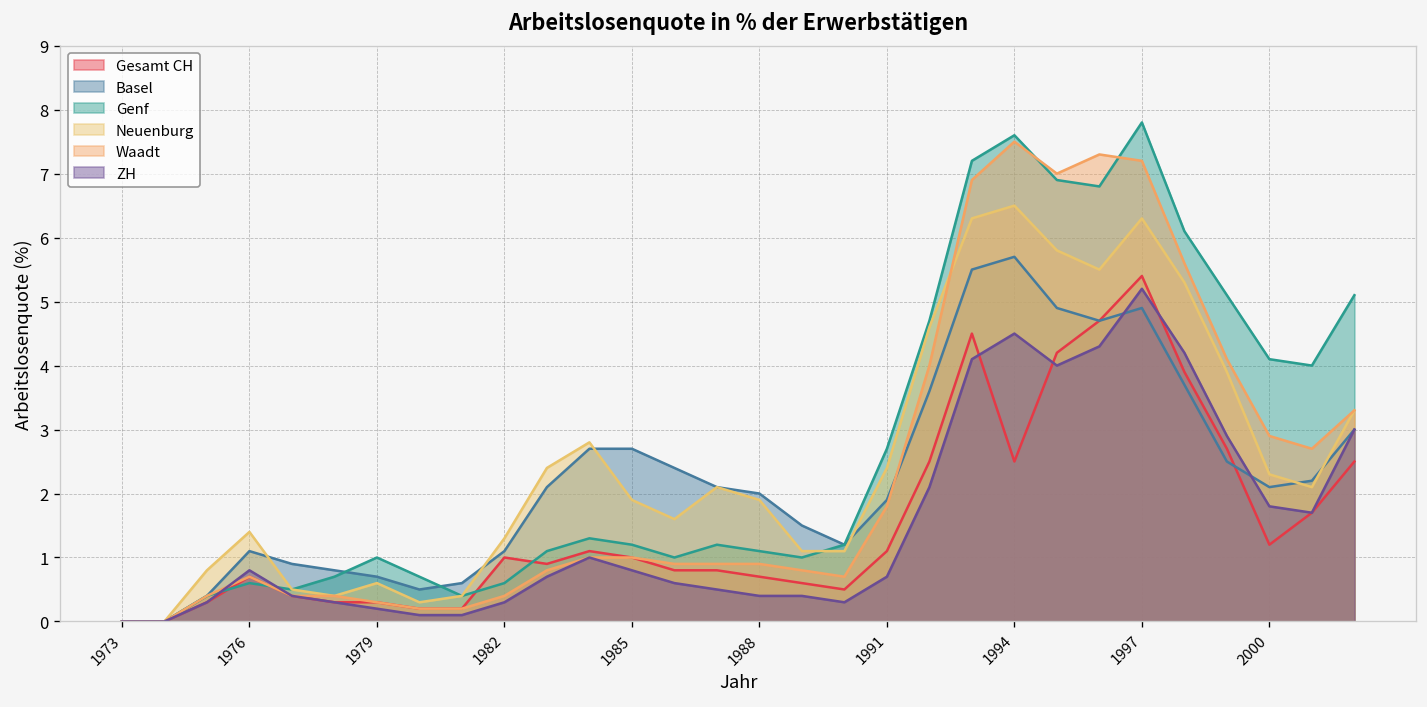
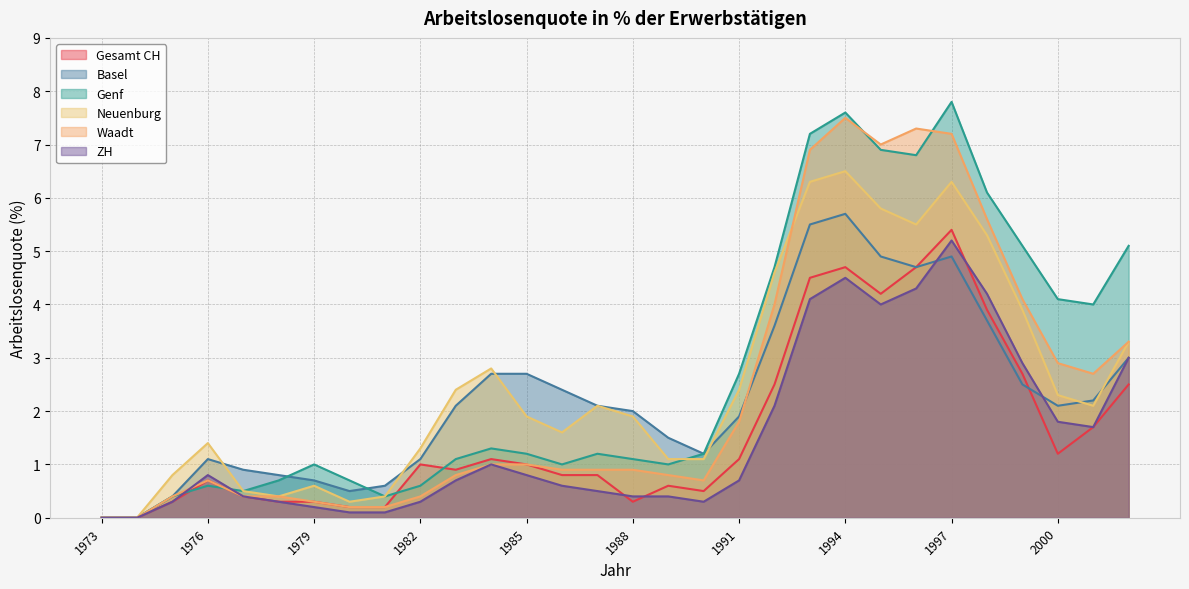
Gesamt CH, 1988: 0.7 -> 0.3
Gesamt CH, 1994: 2.5 -> 4.7
